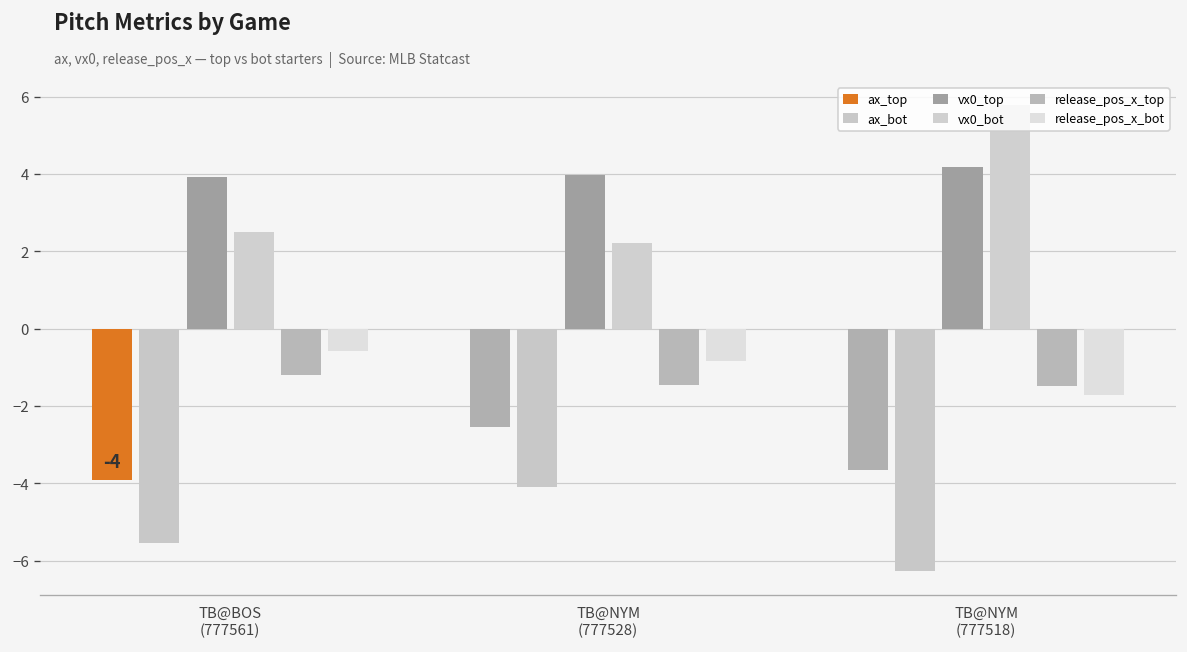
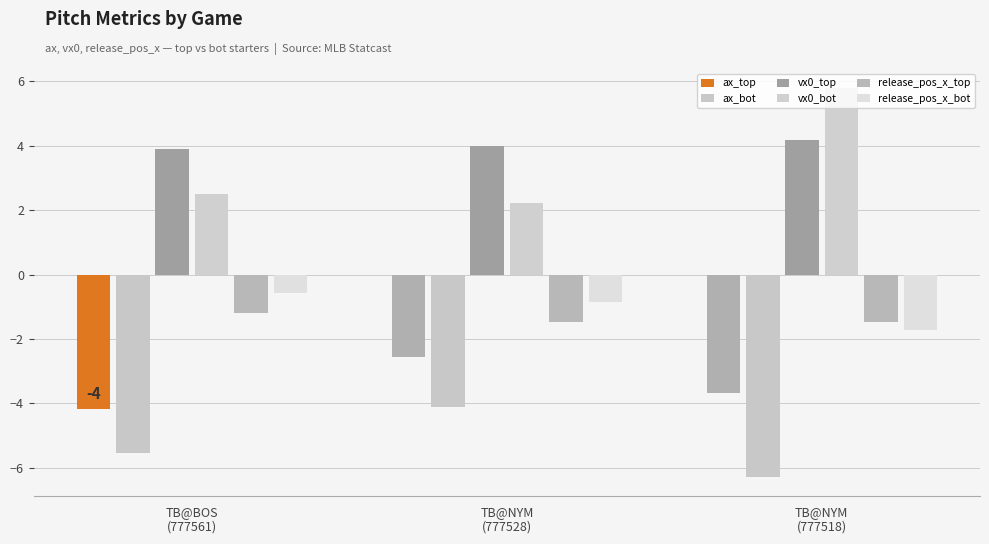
ax_top, TB@BOS (777561): -3.9 -> -4.2
